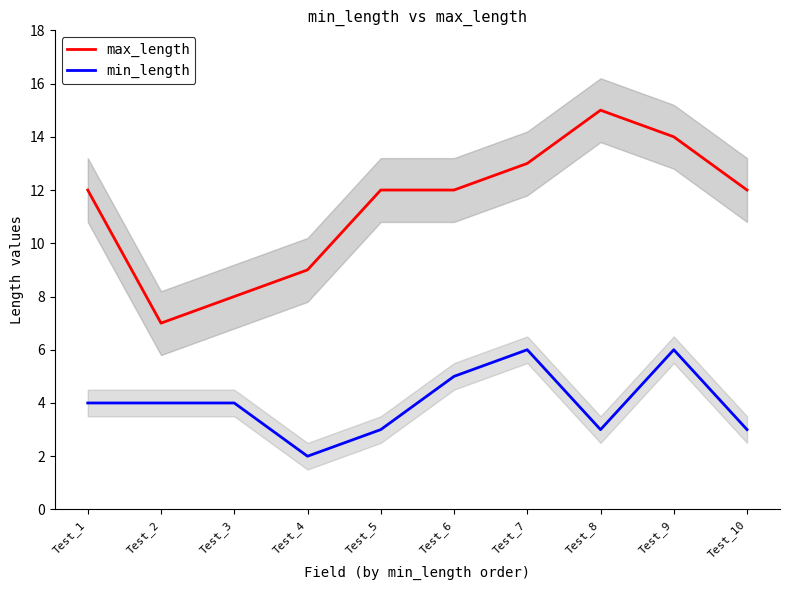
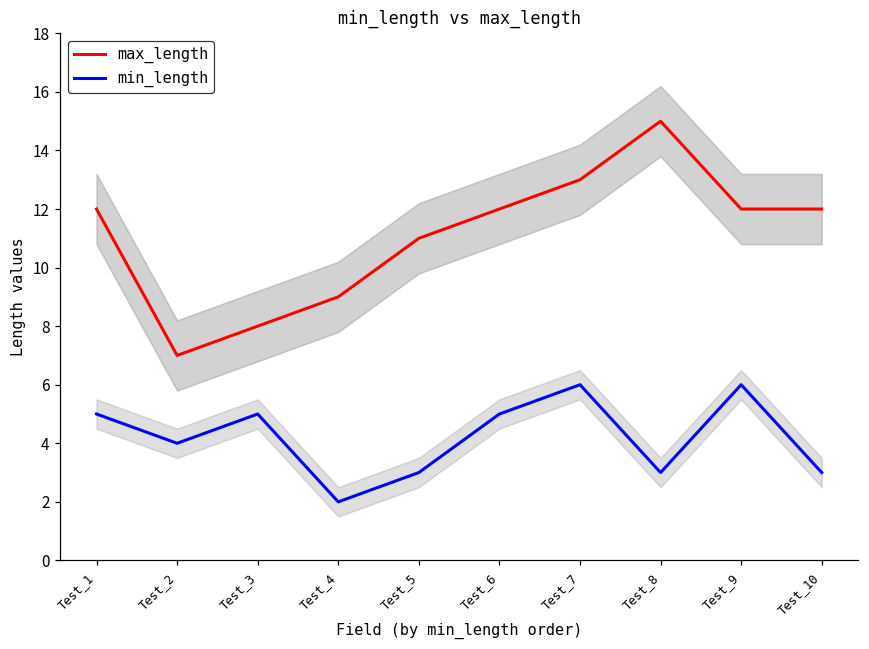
min_length, Test_1: 4 -> 5
min_length, Test_3: 4 -> 5
max_length, Test_5: 12 -> 11
max_length, Test_9: 14 -> 12
